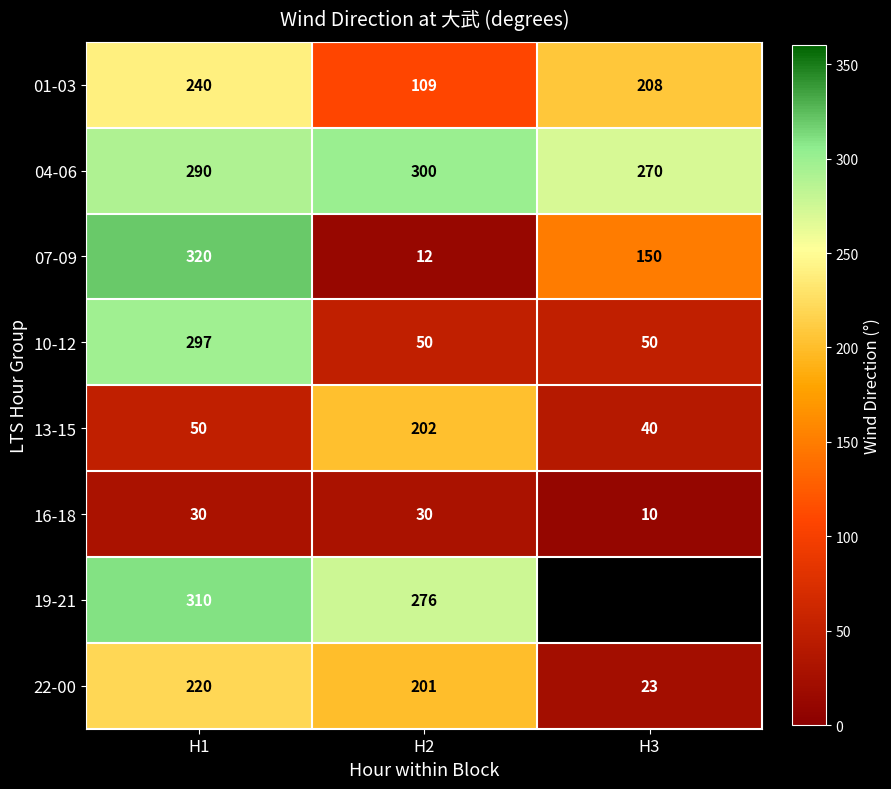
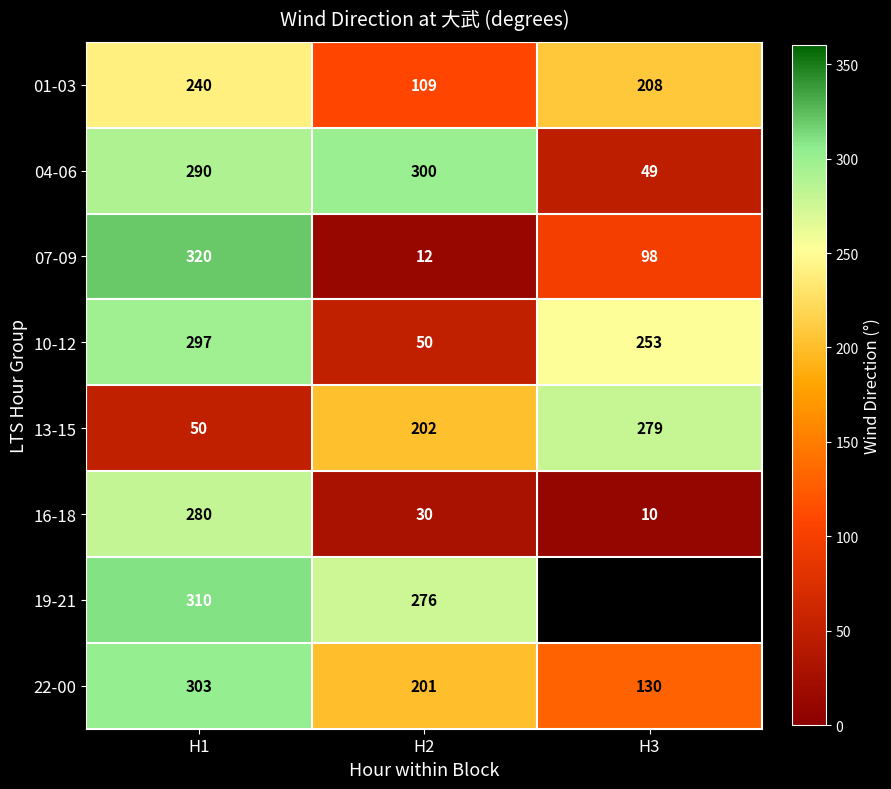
04-06, H3: 270 -> 49
07-09, H3: 150 -> 98
10-12, H3: 50 -> 253
13-15, H3: 40 -> 279
16-18, H1: 30 -> 280
22-00, H1: 220 -> 303
22-00, H3: 23 -> 130
